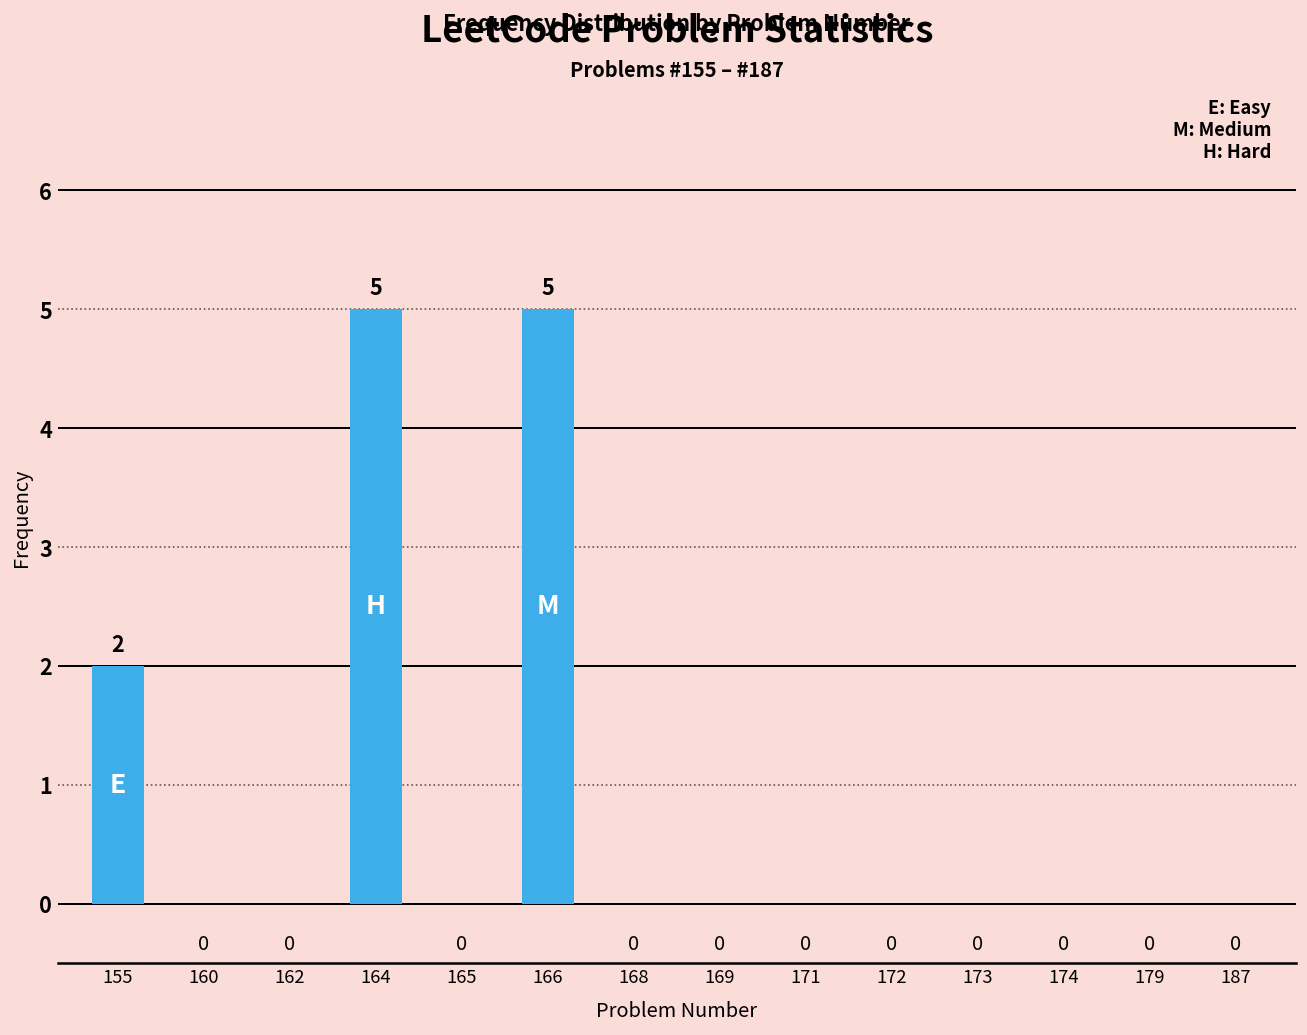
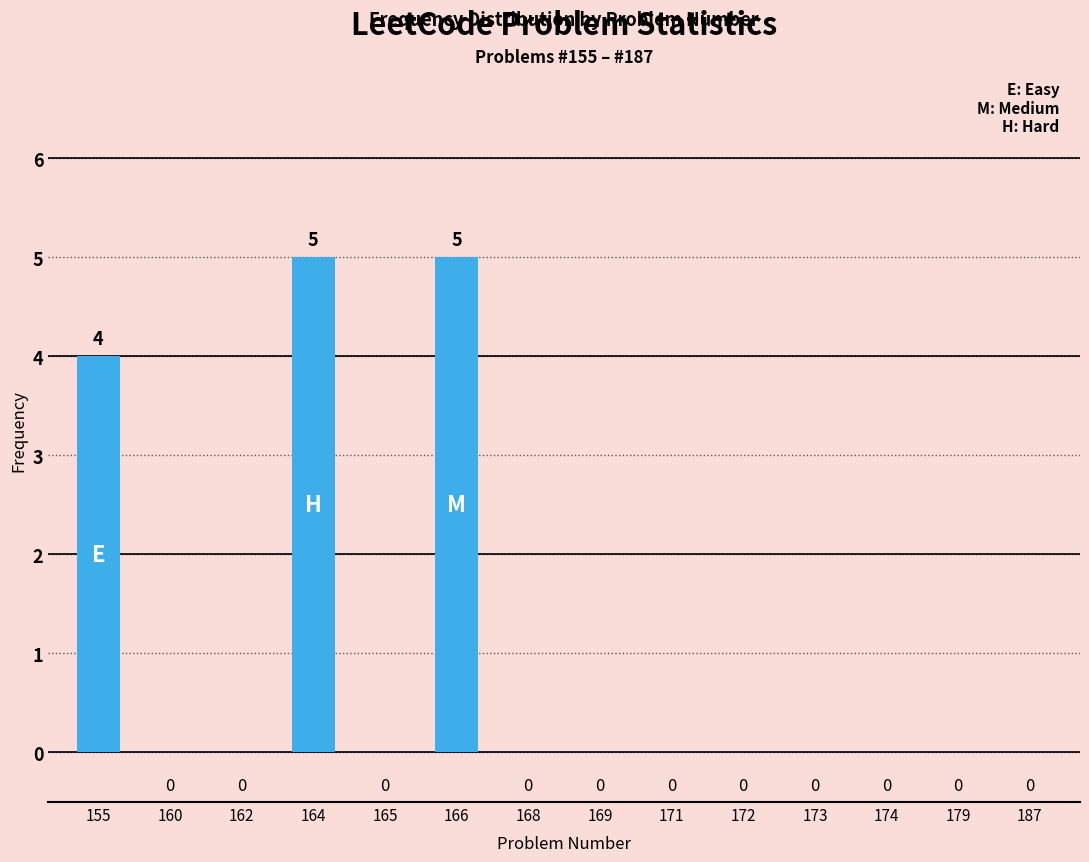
155: 2 -> 4
